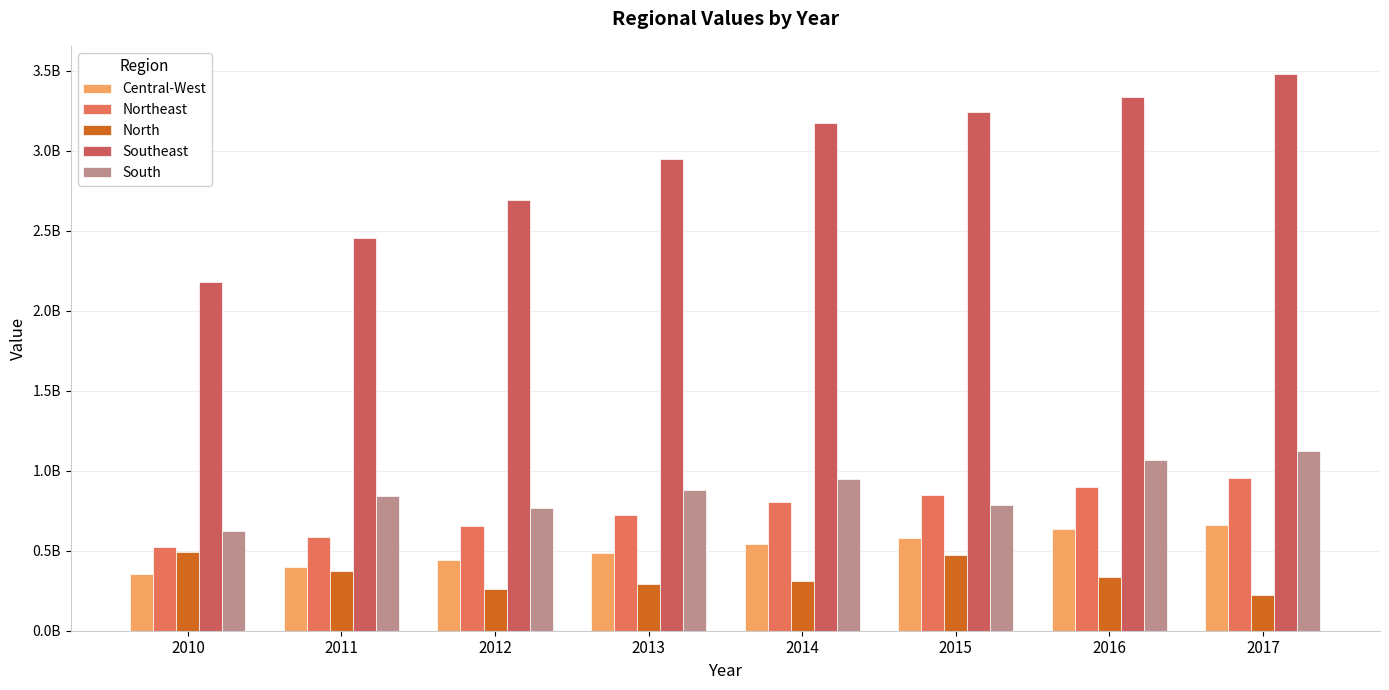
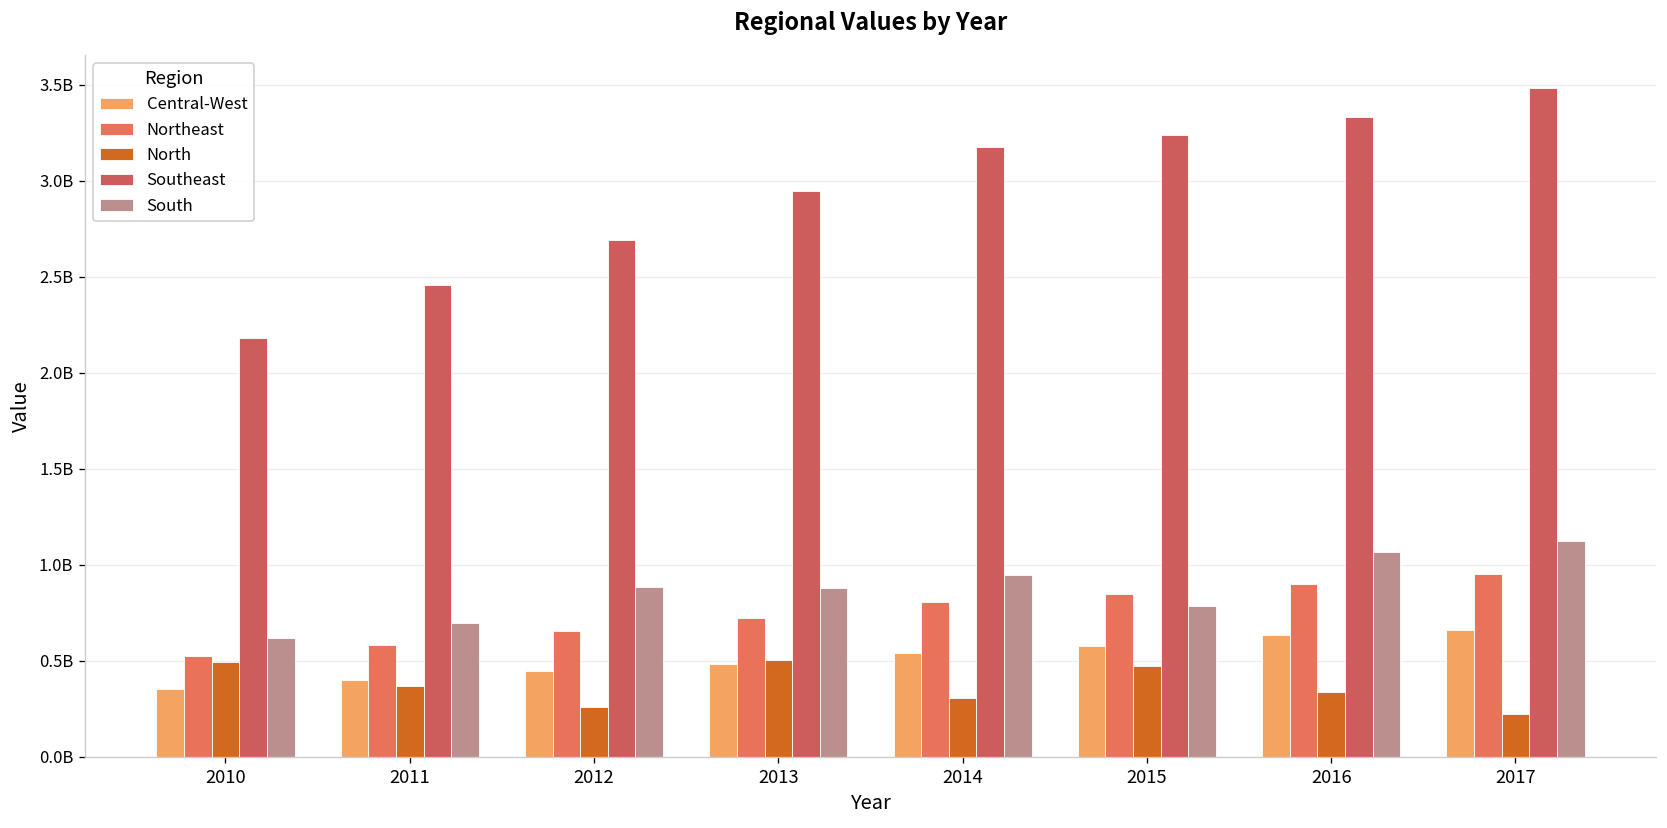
South, 2011: 840000000 -> 700000000
South, 2012: 770000000 -> 880000000
North, 2013: 290000000 -> 510000000
